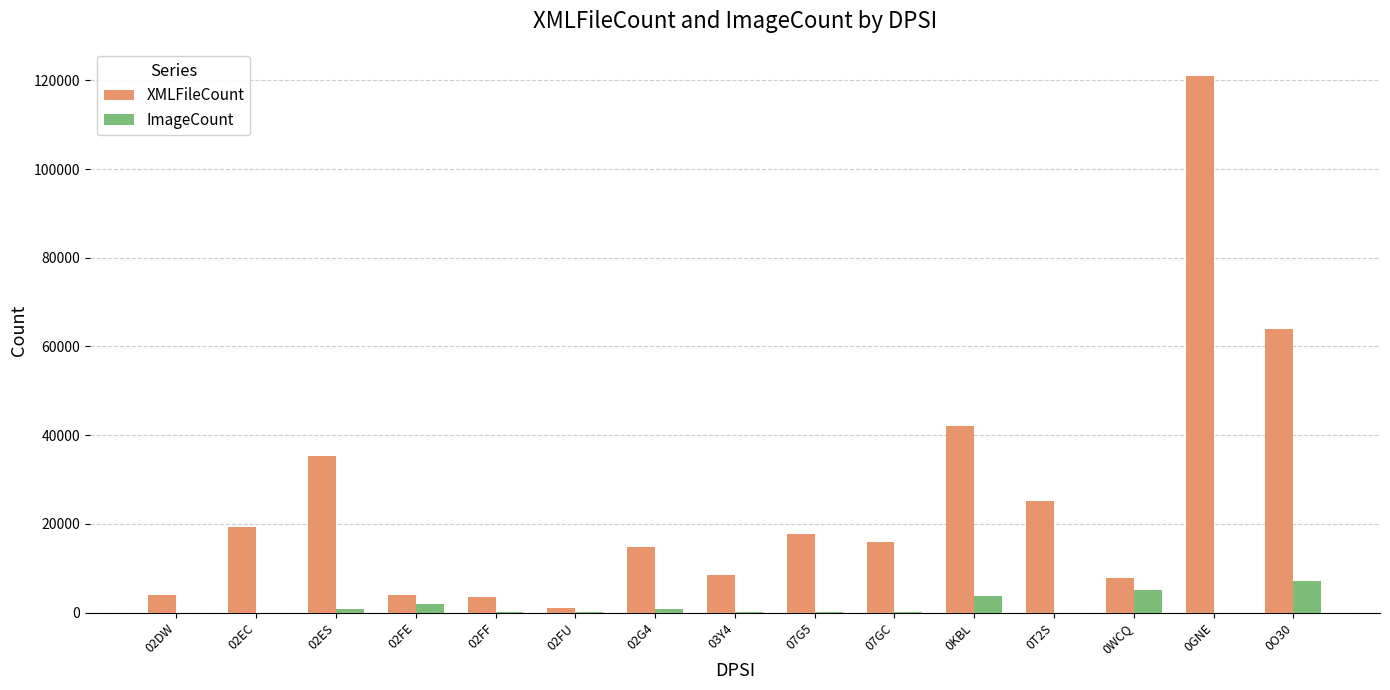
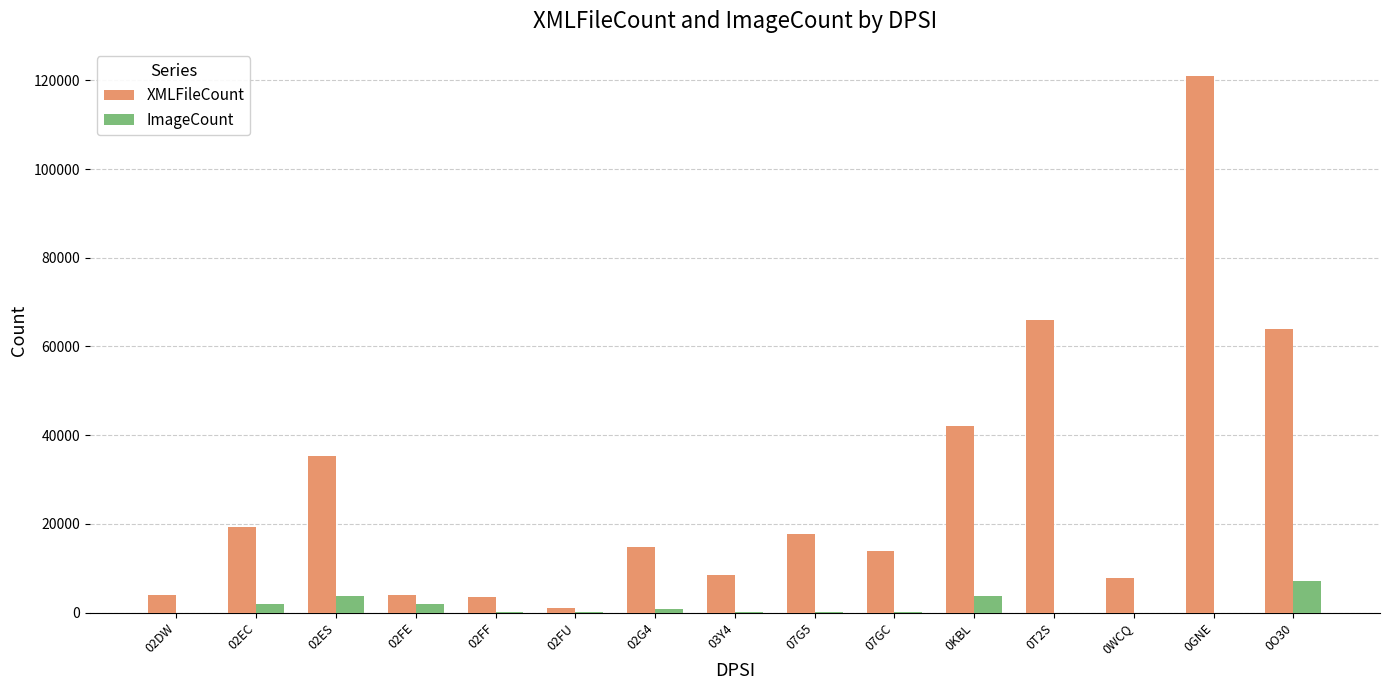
ImageCount, 02EC: 0 -> 2000
ImageCount, 02ES: 1000 -> 4000
XMLFileCount, 07GC: 16000 -> 14000
XMLFileCount, 0T2S: 25000 -> 66000
ImageCount, 0WCQ: 5000 -> 0
